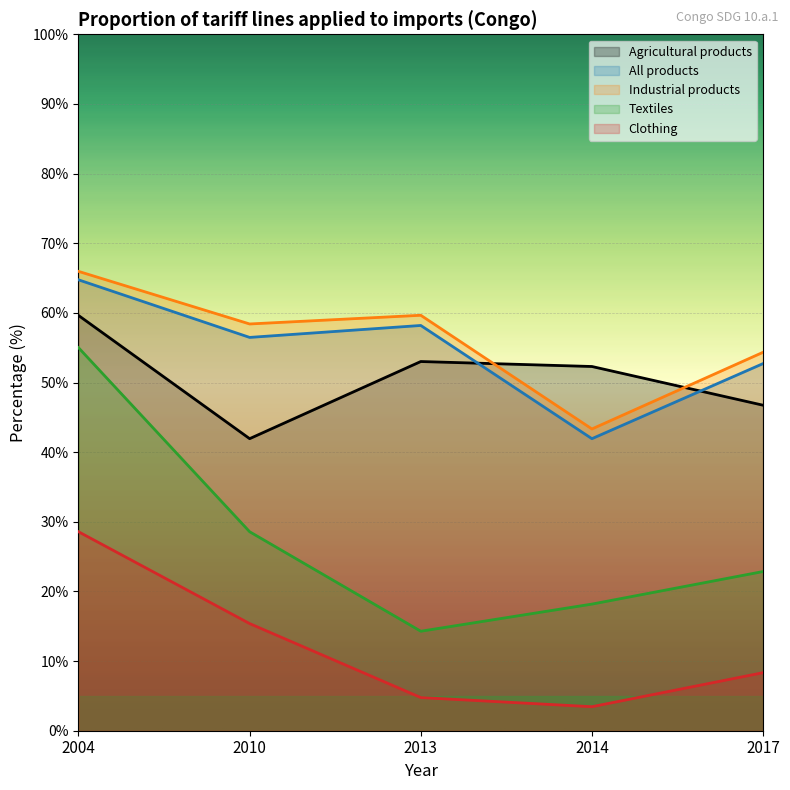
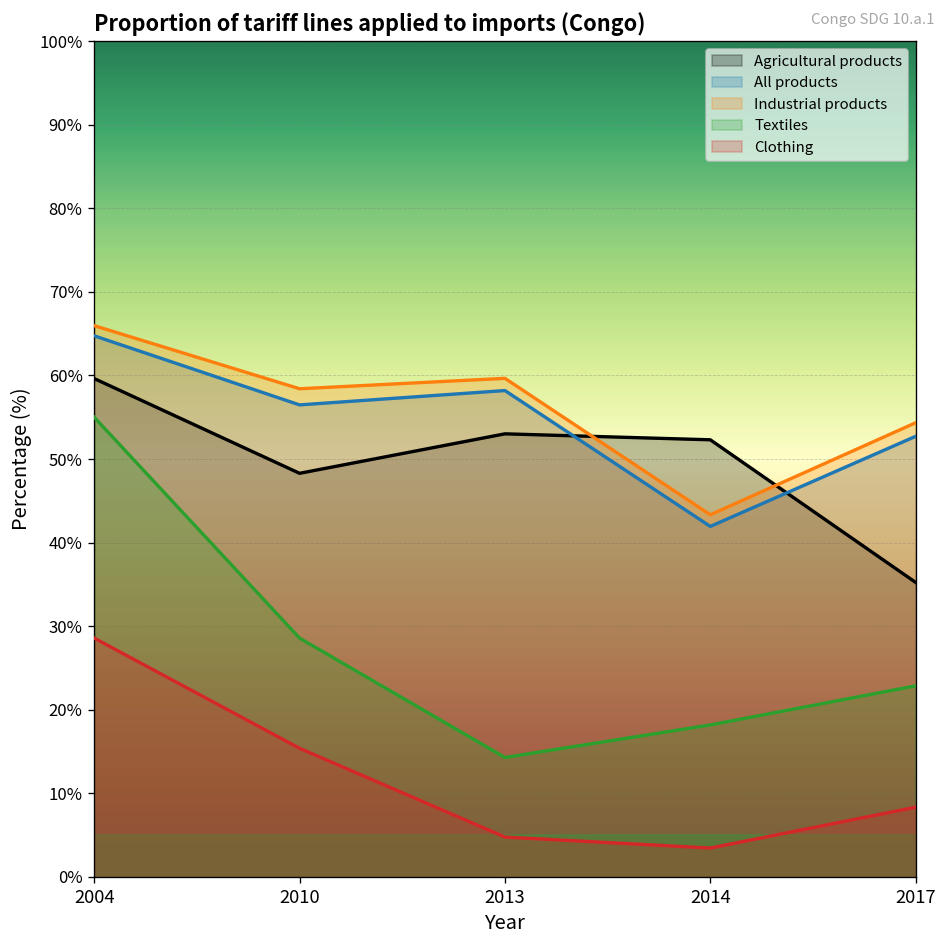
Agricultural products, 2010: 42% -> 48%
Agricultural products, 2017: 47% -> 35%
